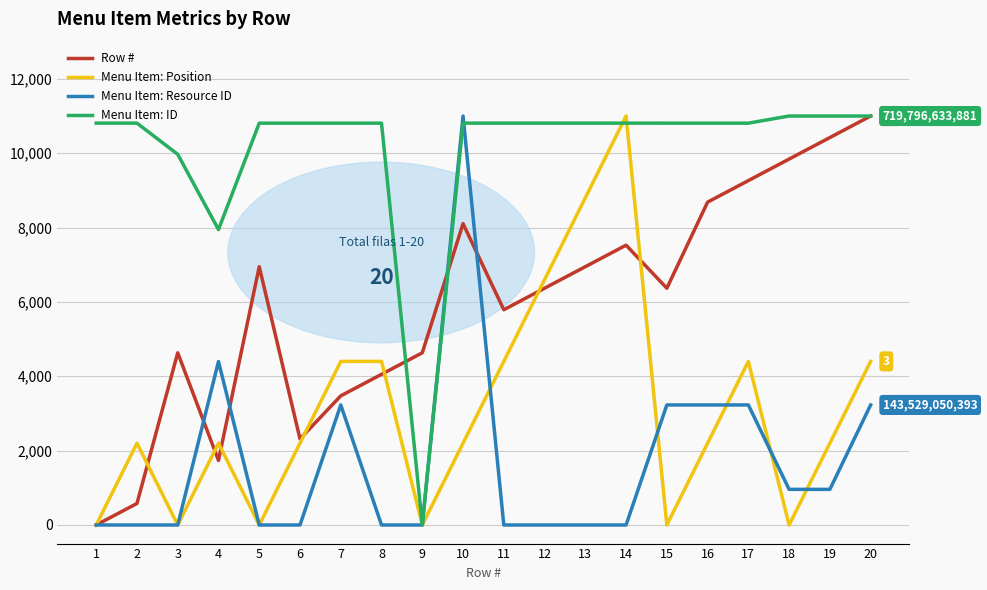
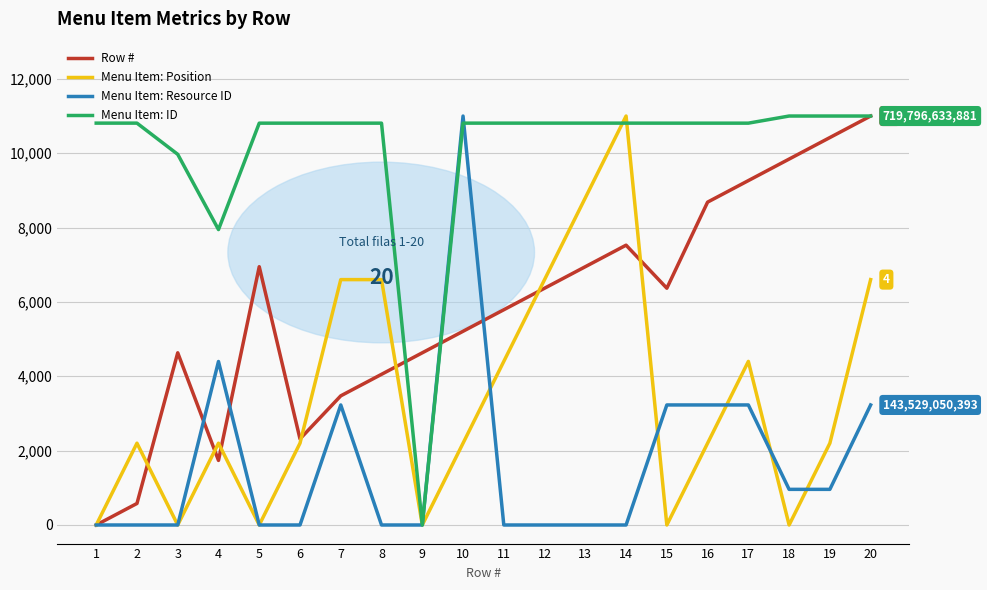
Menu Item: Position, 7: 3 -> 4
Menu Item: Position, 8: 4,400 -> 6,600
Row #, 10: 8,100 -> 5,200
Menu Item: Position, 20: 4,400 -> 6,600
